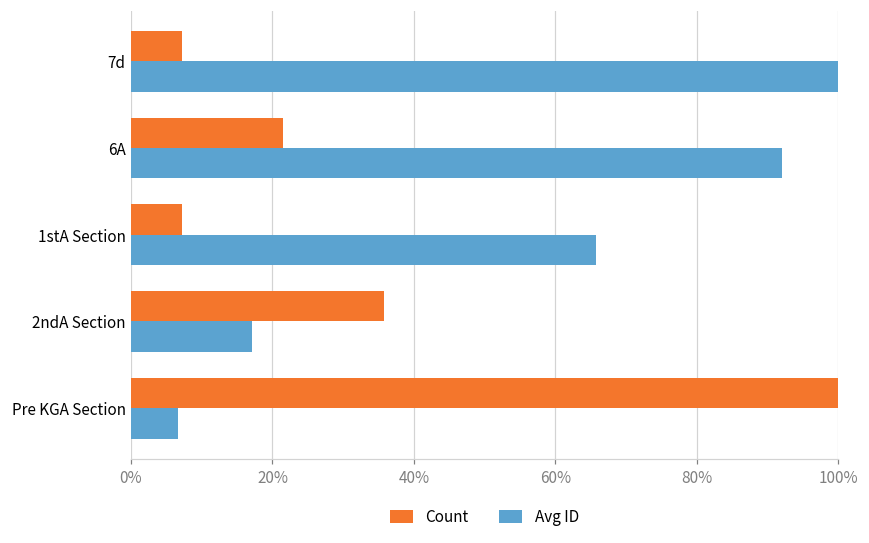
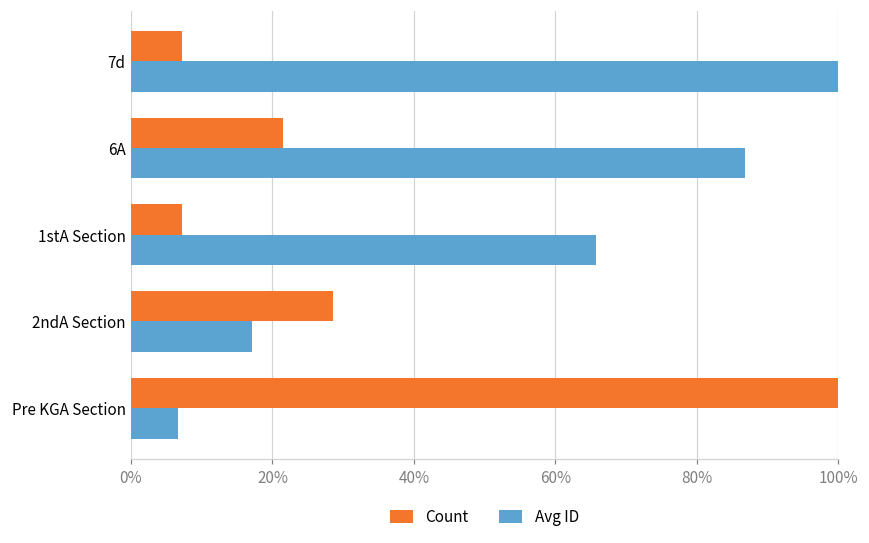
Avg ID, 6A: 92% -> 87%
Count, 2ndA Section: 36% -> 29%
